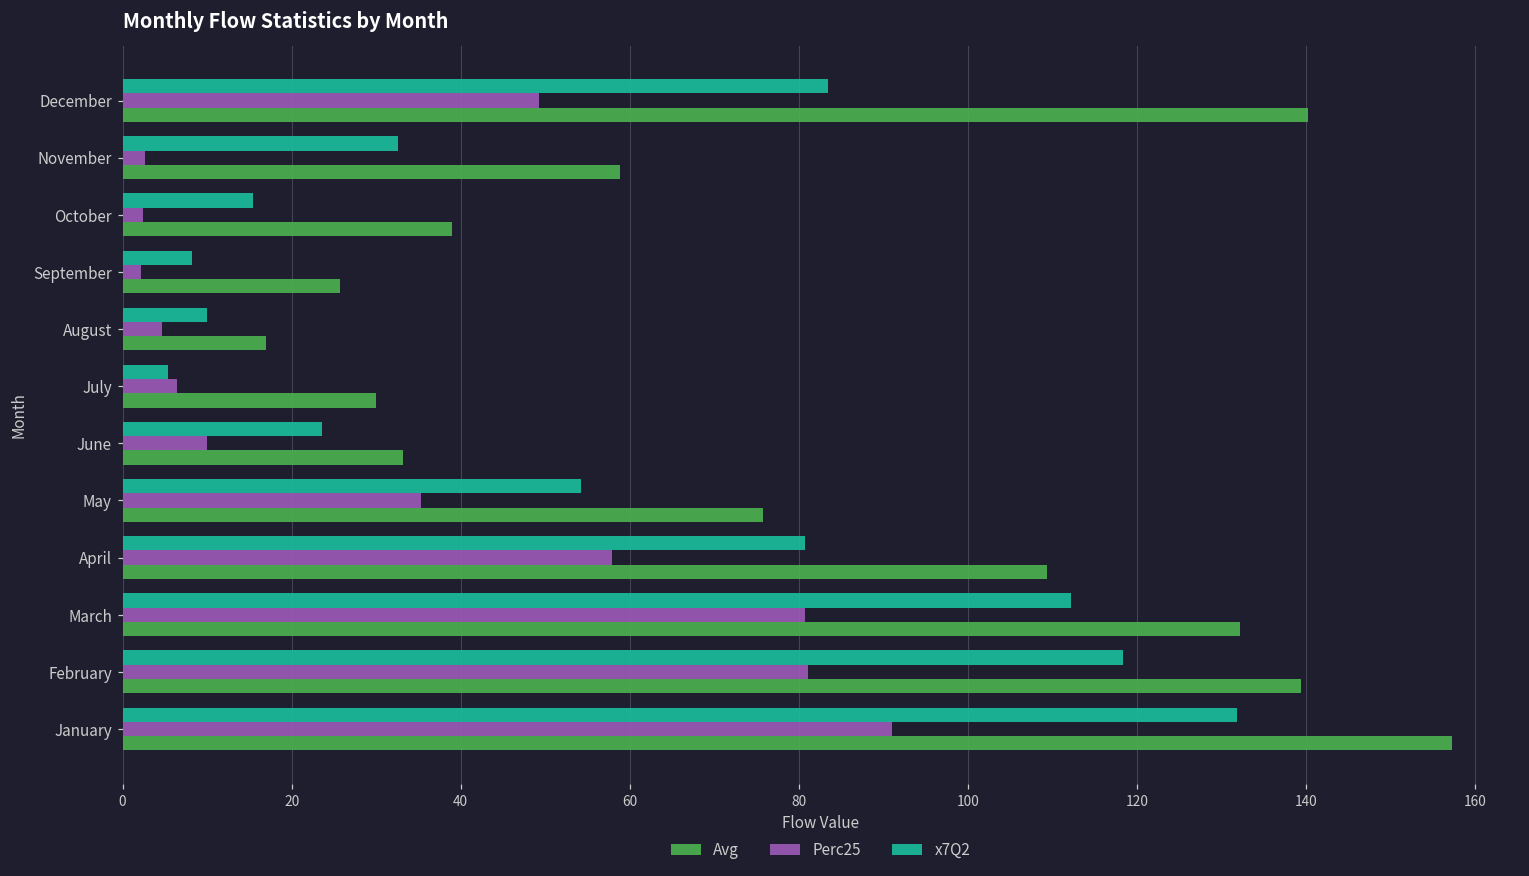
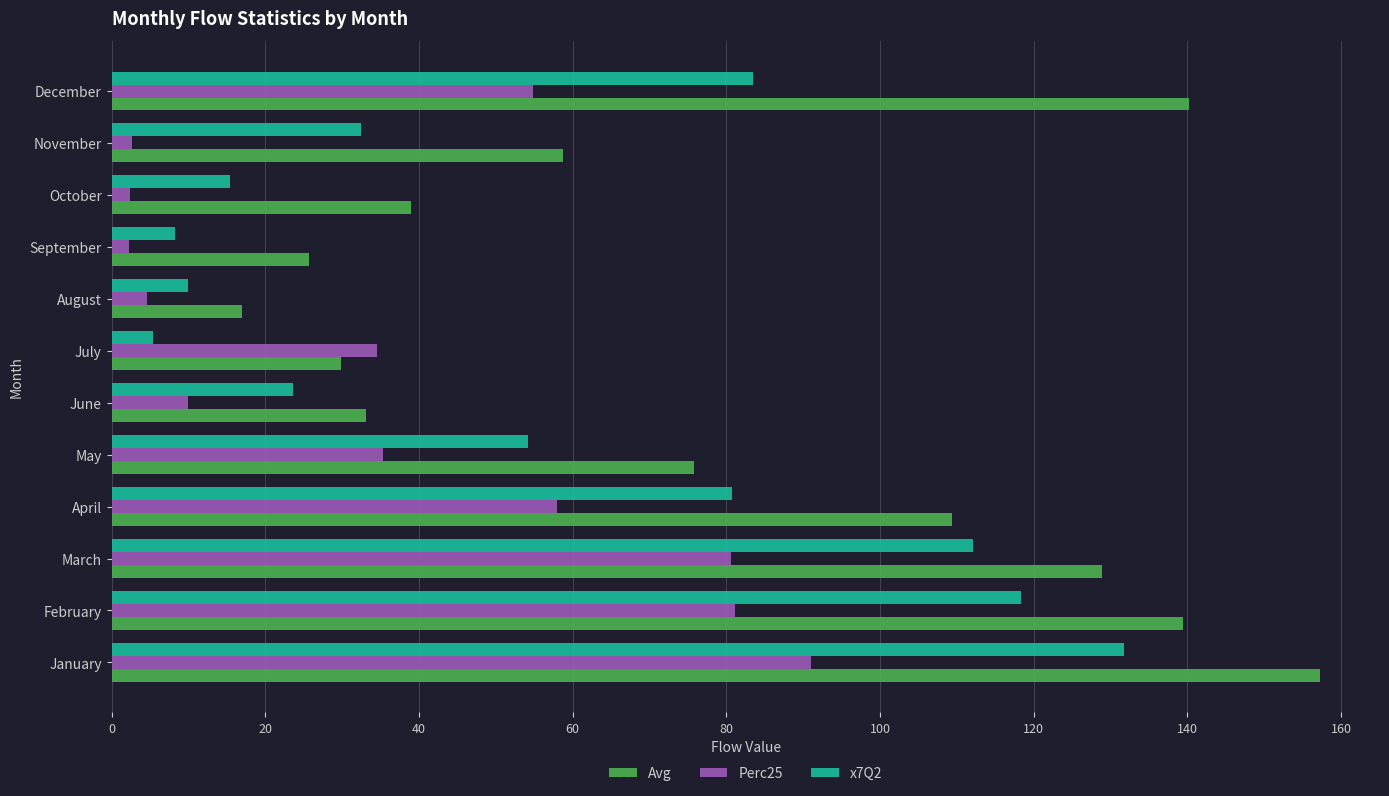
Perc25, December: 49 -> 55
Perc25, July: 6 -> 34
Avg, March: 132 -> 129
